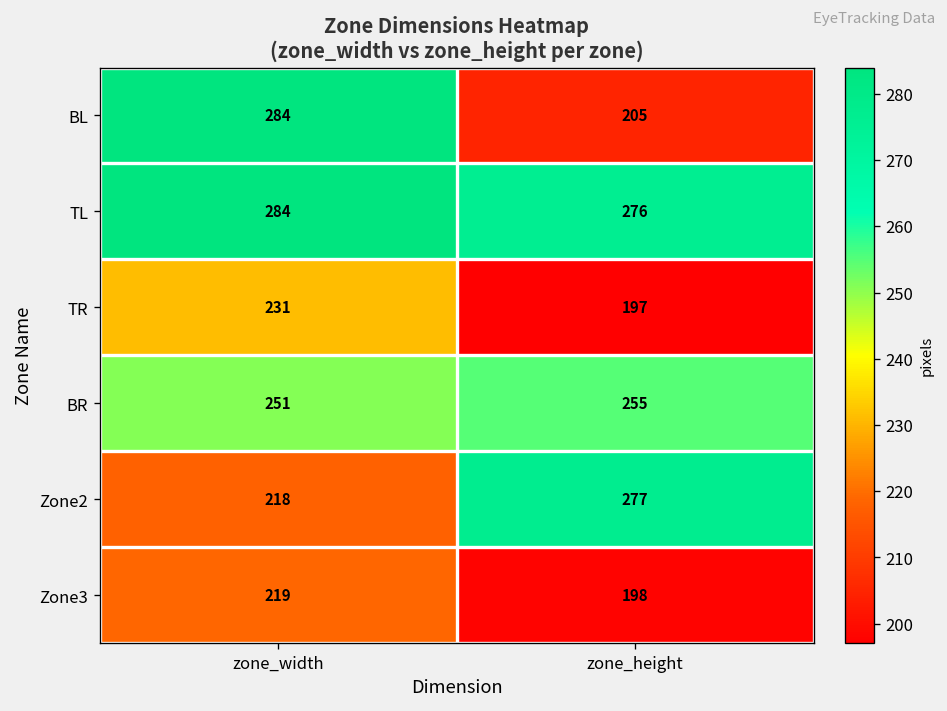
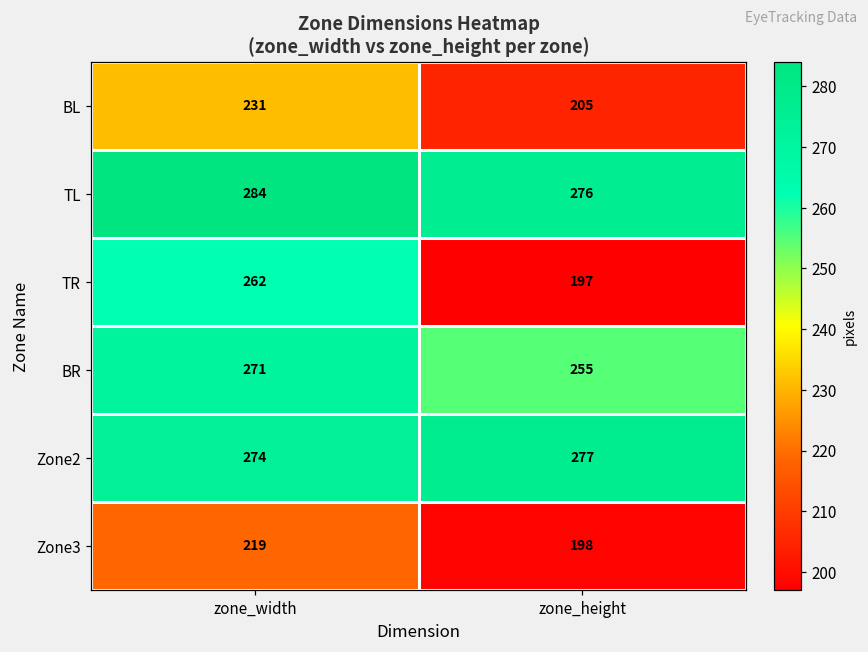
BL, zone_width: 284 -> 231
TR, zone_width: 231 -> 262
BR, zone_width: 251 -> 271
Zone2, zone_width: 218 -> 274
